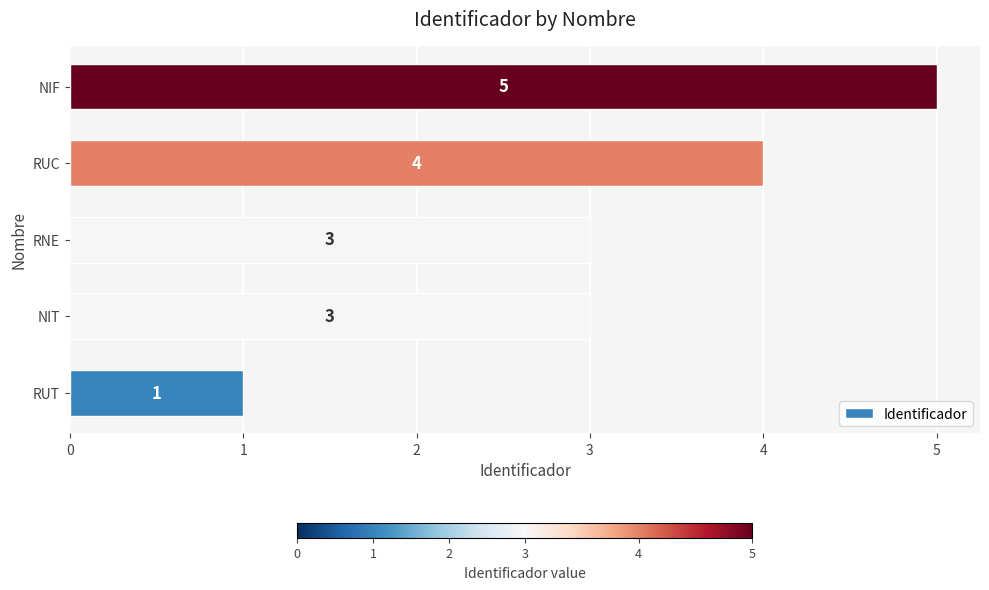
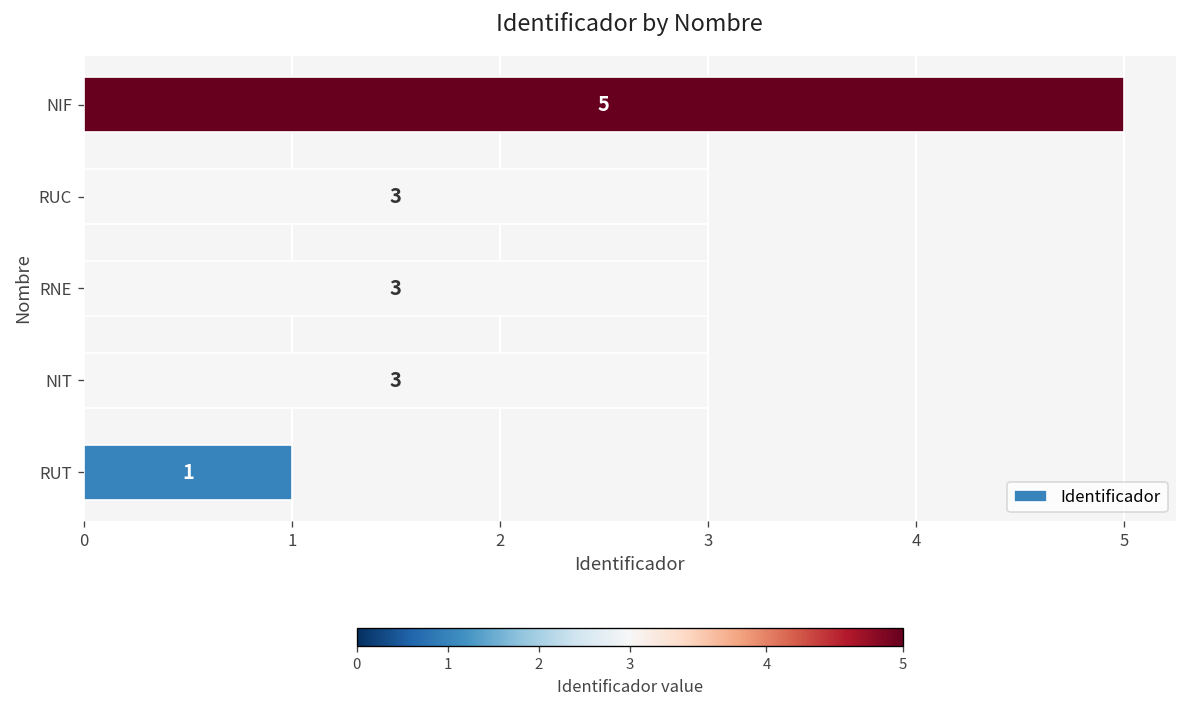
RUC: 4 -> 3
